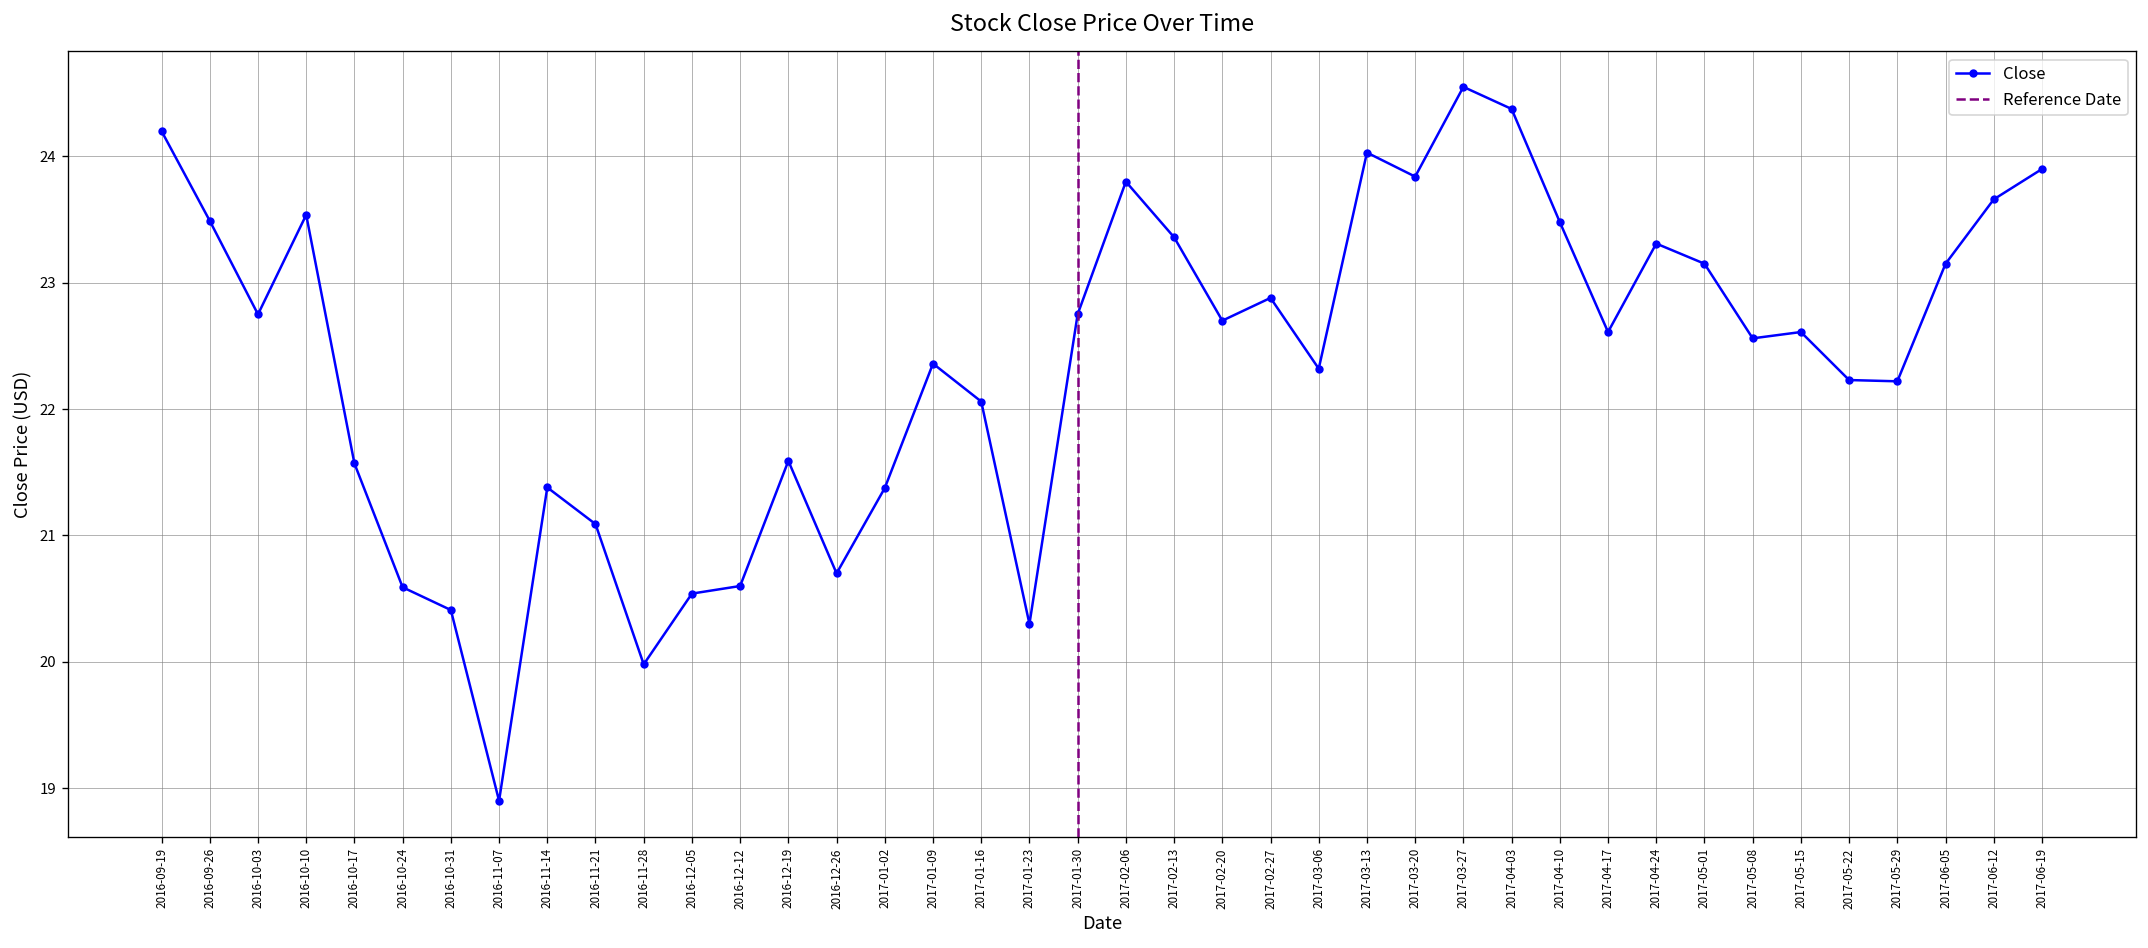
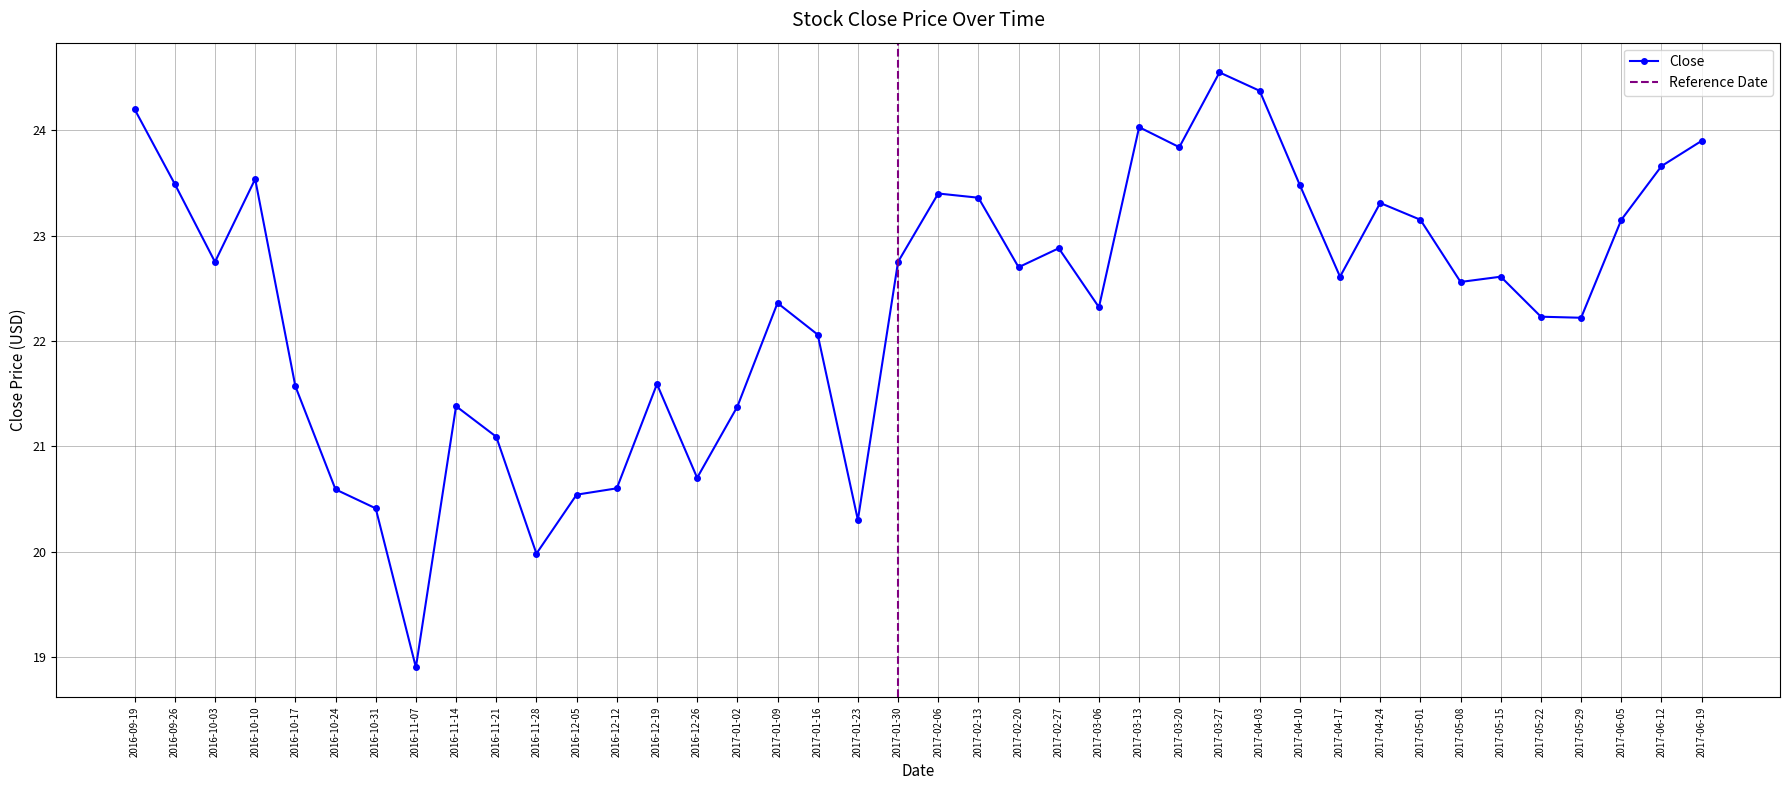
2017-02-06: 23.8 -> 23.4
